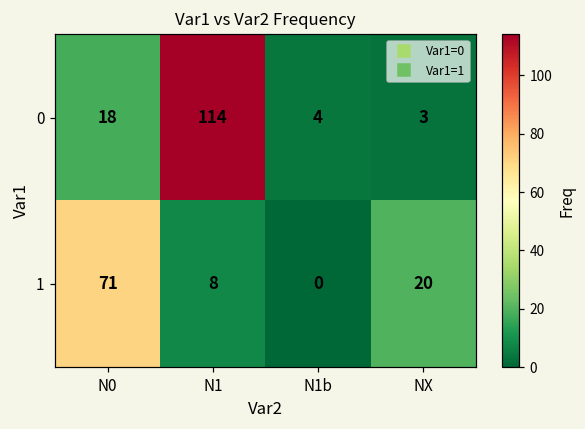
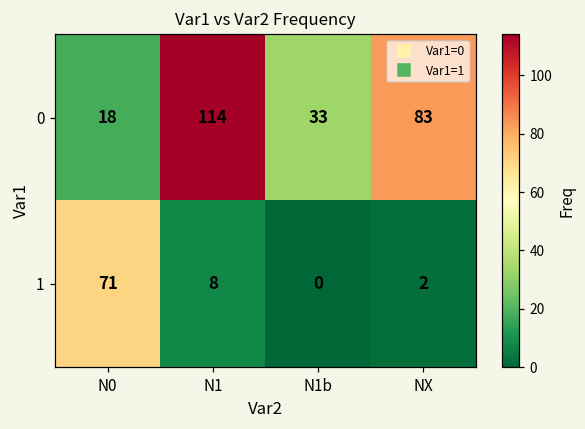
0, N1b: 4 -> 33
0, NX: 3 -> 83
1, NX: 20 -> 2
